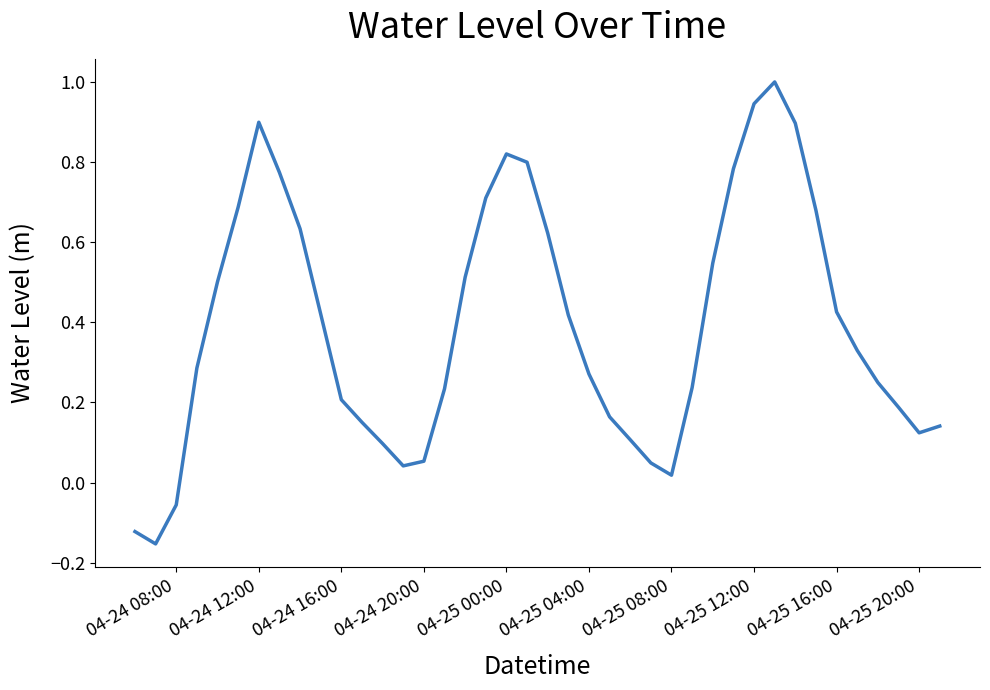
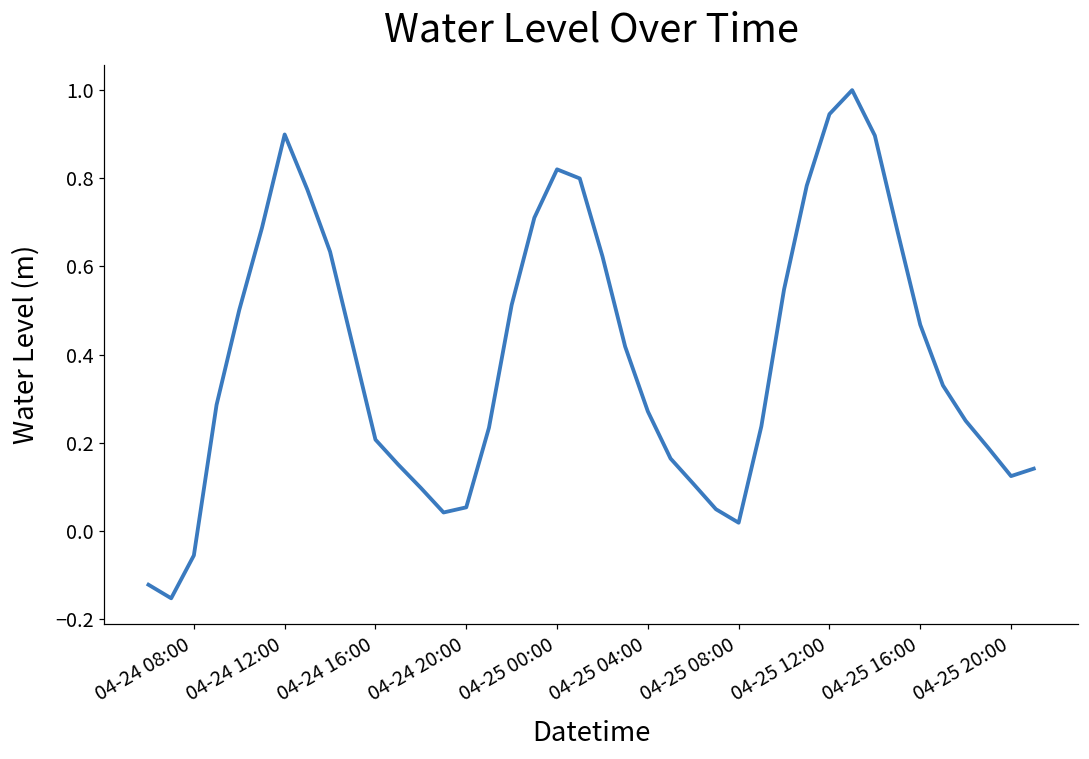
04-25 16:00: 0.43 -> 0.47
